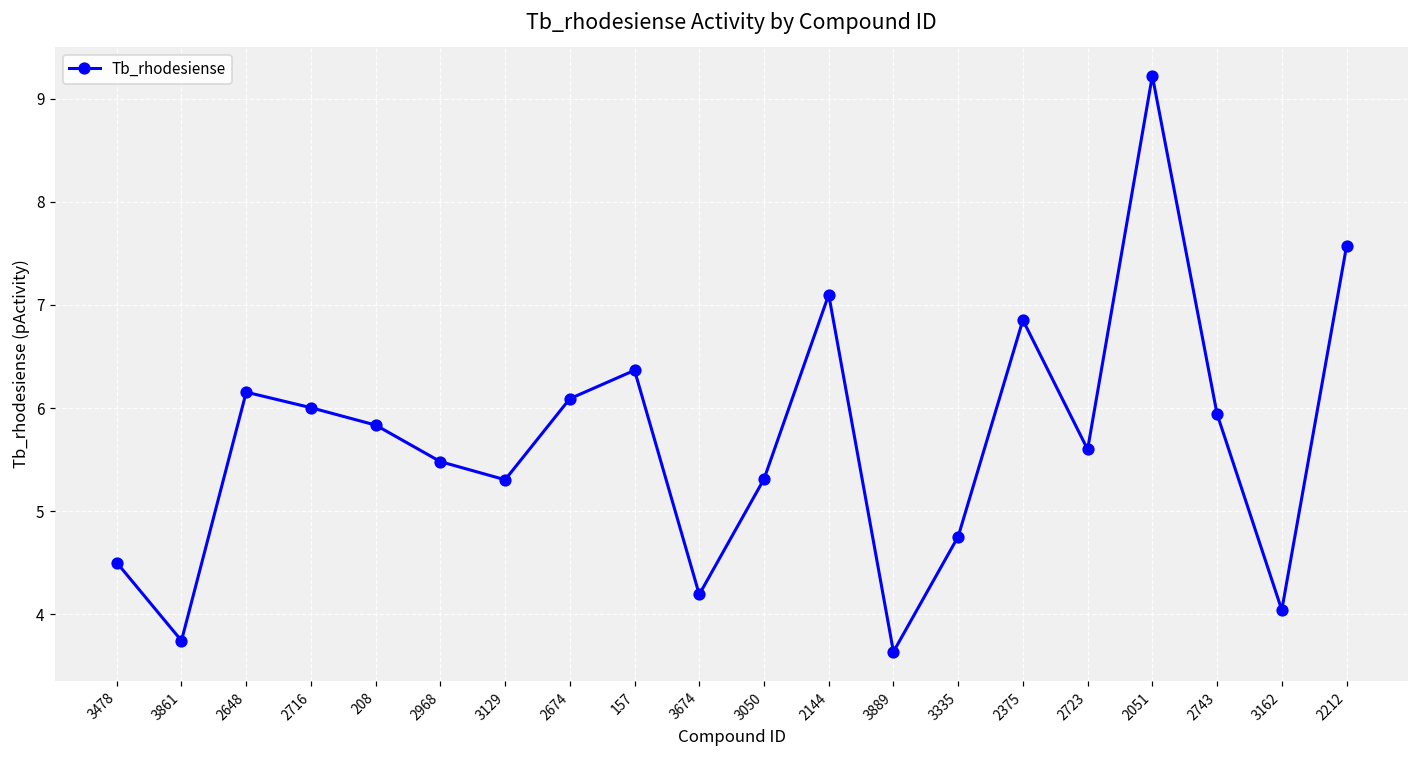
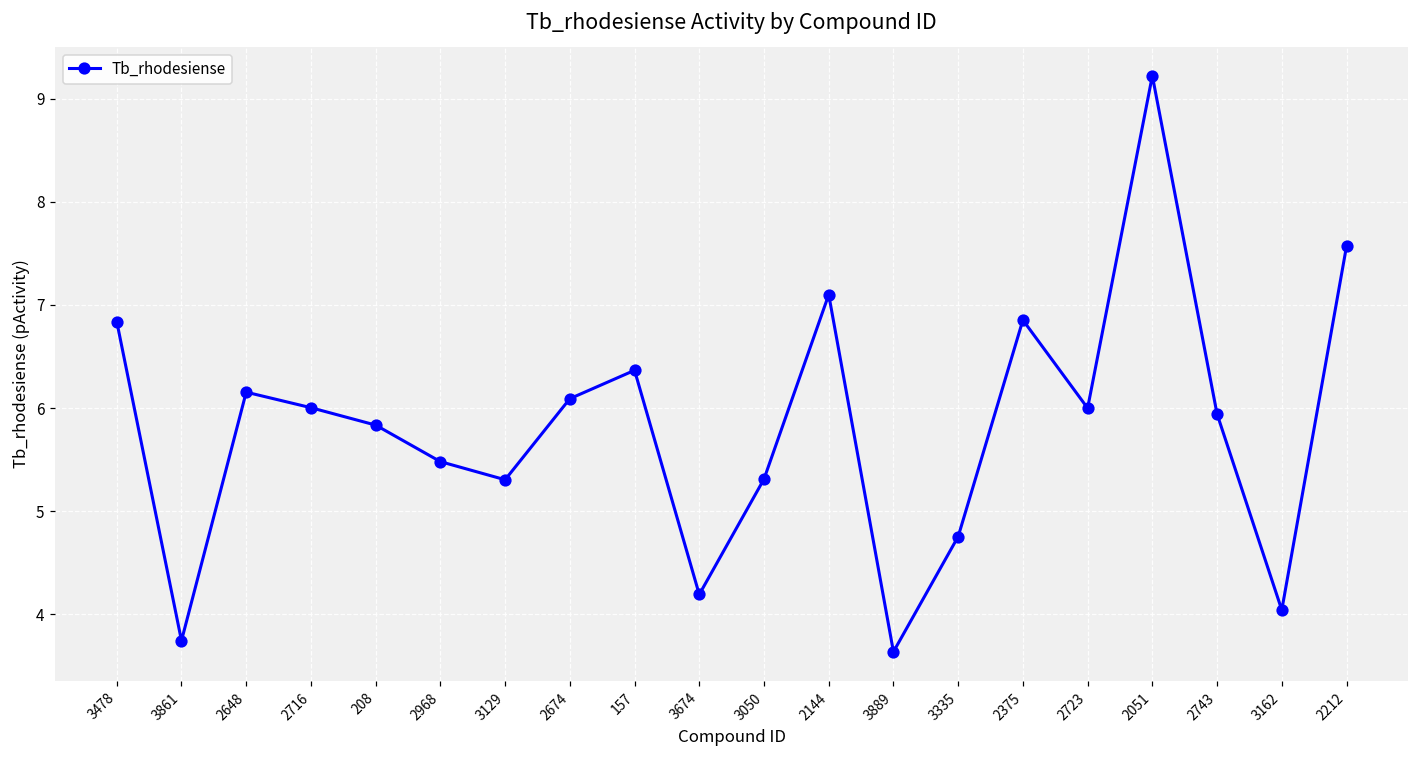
3478: 4.5 -> 6.8
2723: 5.6 -> 6.0
